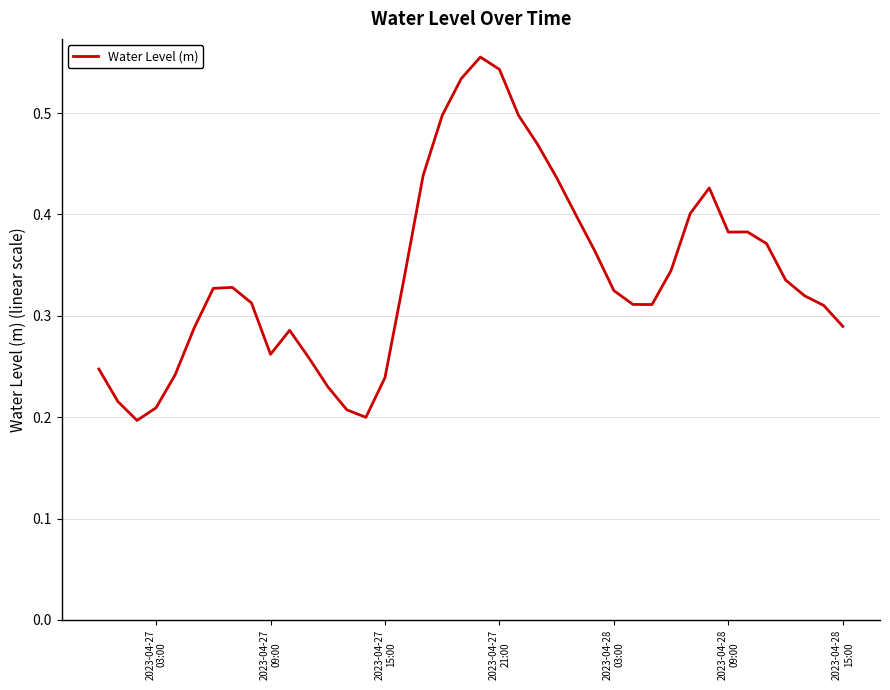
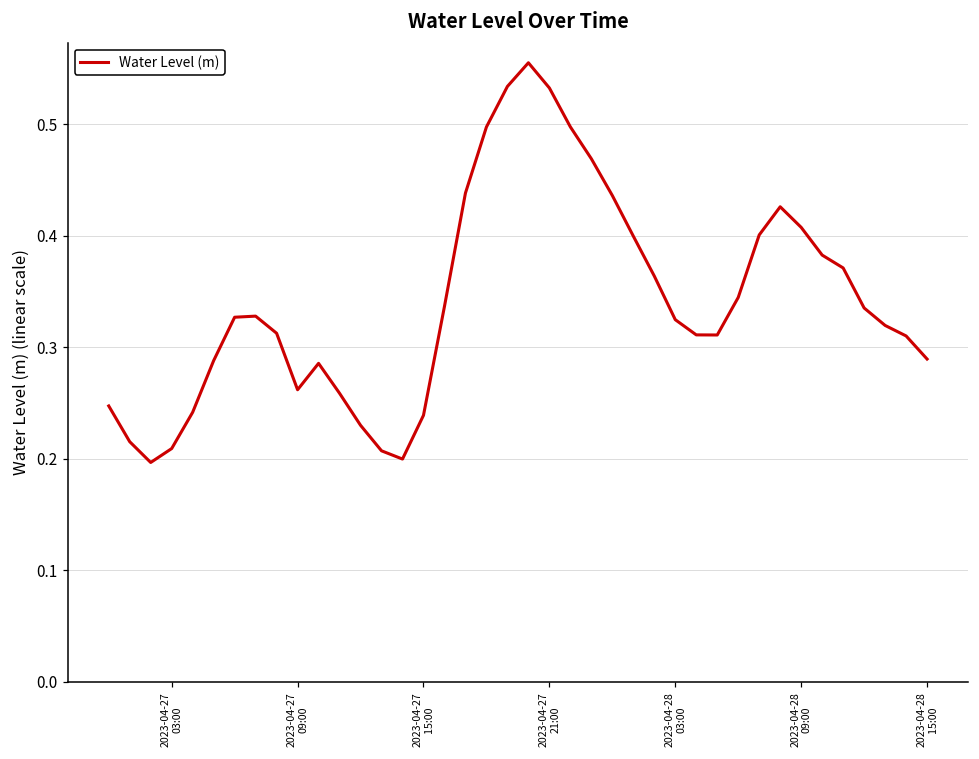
2023-04-27 21:00: 0.543 -> 0.533
2023-04-28 09:00: 0.383 -> 0.408
